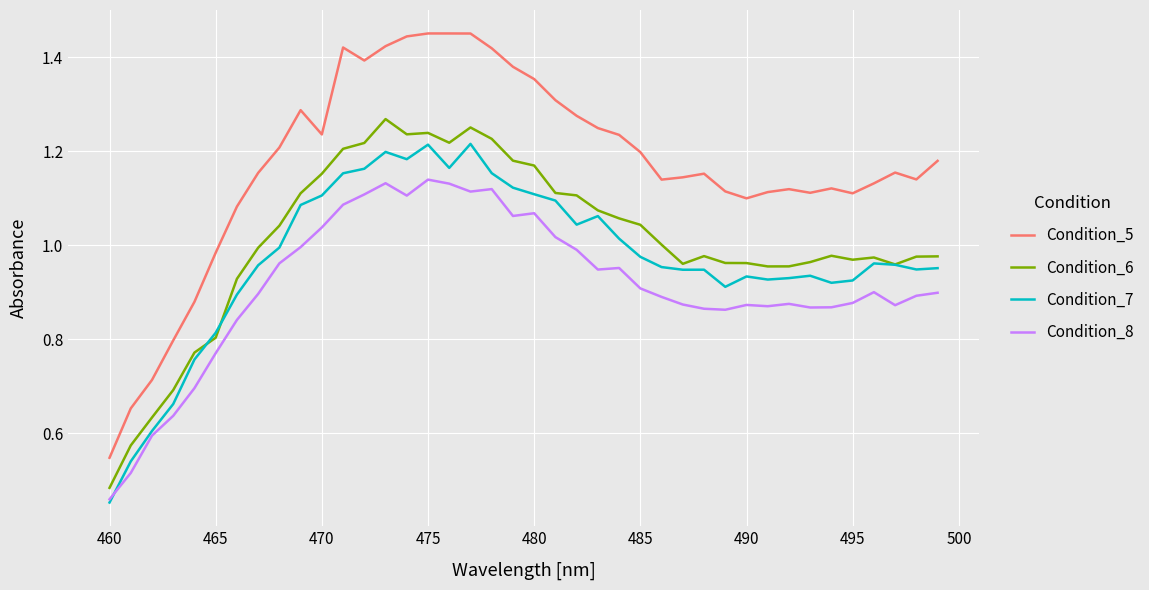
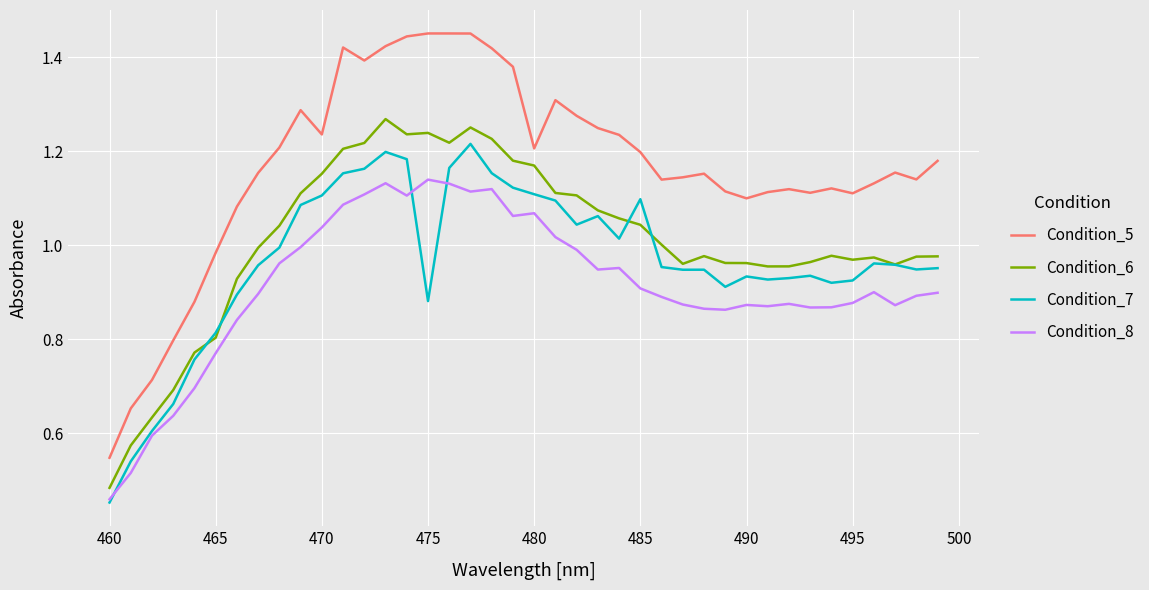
Condition_7, 475: 1.21 -> 0.88
Condition_5, 480: 1.35 -> 1.21
Condition_7, 485: 0.98 -> 1.10
